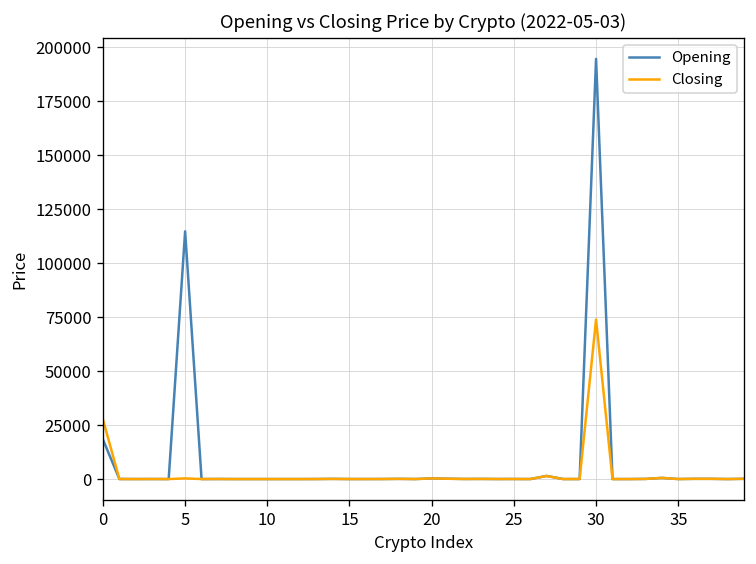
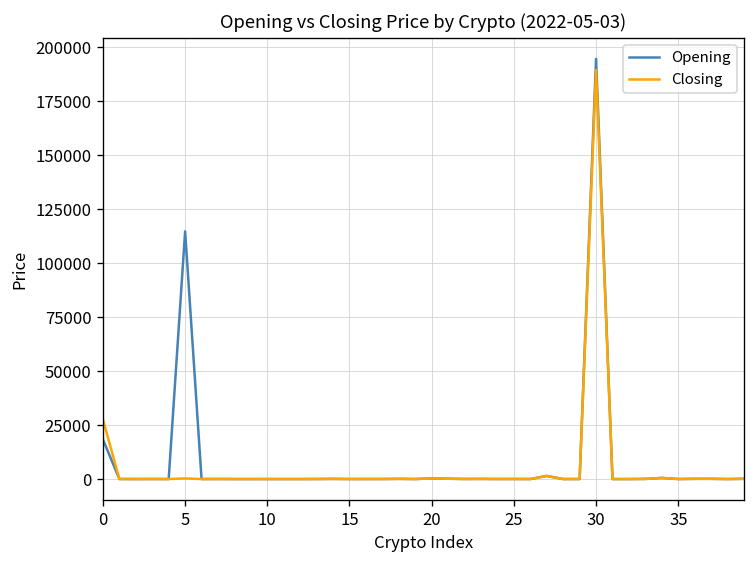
Closing, 30: 74000 -> 190000
